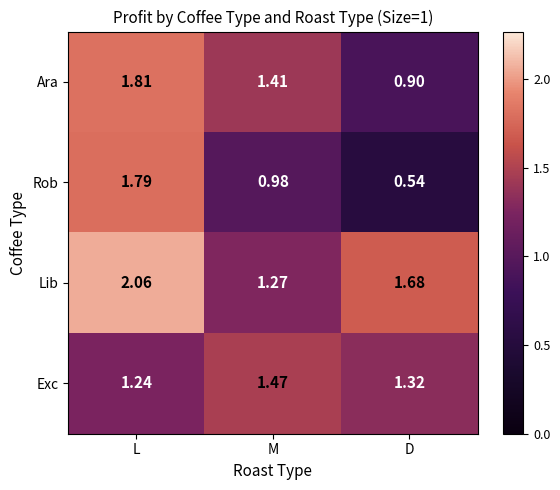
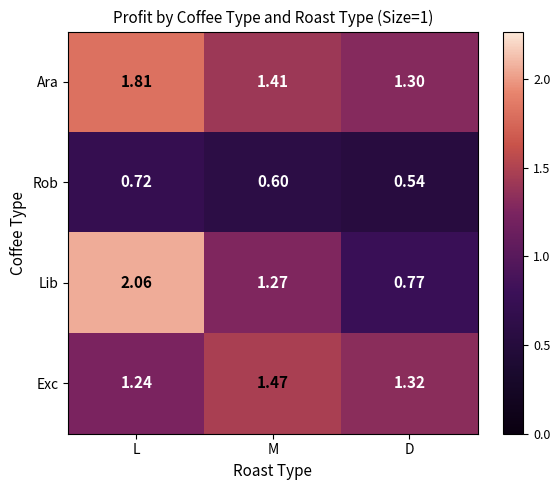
Ara, D: 0.90 -> 1.30
Rob, L: 1.79 -> 0.72
Rob, M: 0.98 -> 0.60
Lib, D: 1.68 -> 0.77
